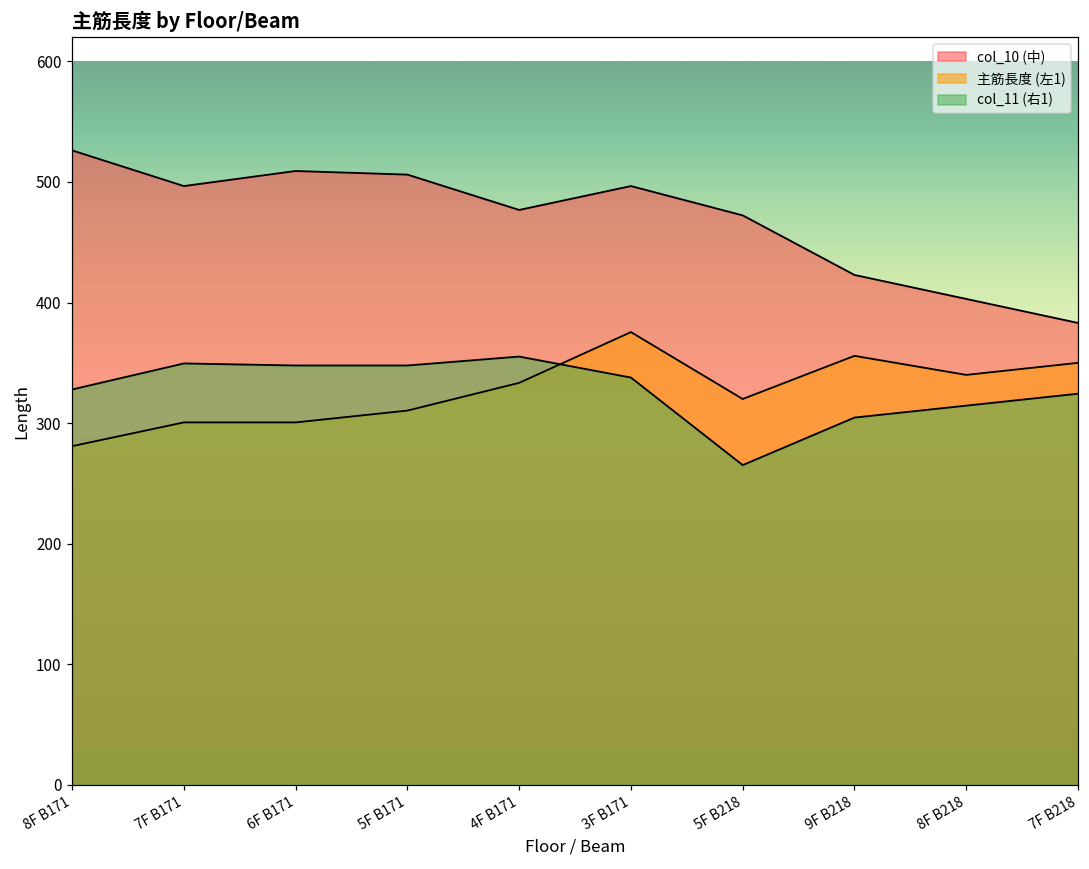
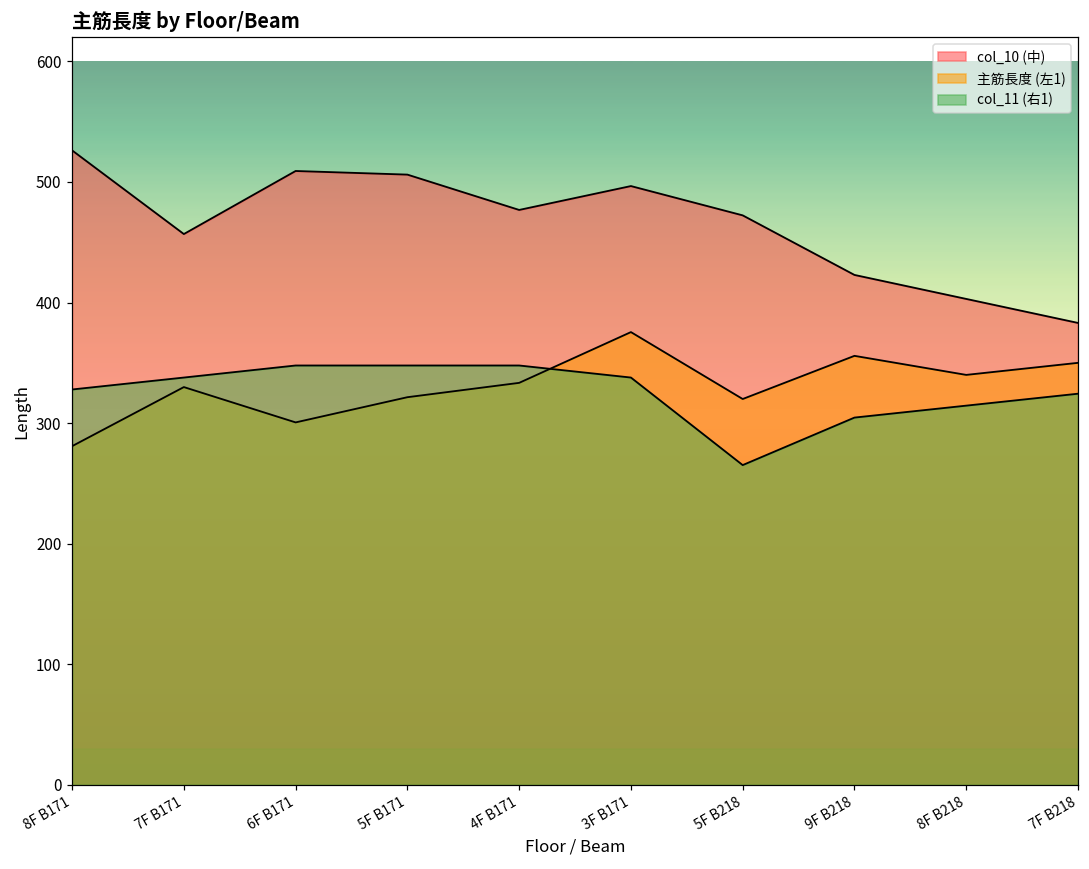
col_10 (中), 7F B171: 497 -> 457
主筋長度 (左1), 7F B171: 301 -> 330
col_11 (右1), 7F B171: 350 -> 338
主筋長度 (左1), 5F B171: 310 -> 322
col_11 (右1), 4F B171: 355 -> 348
